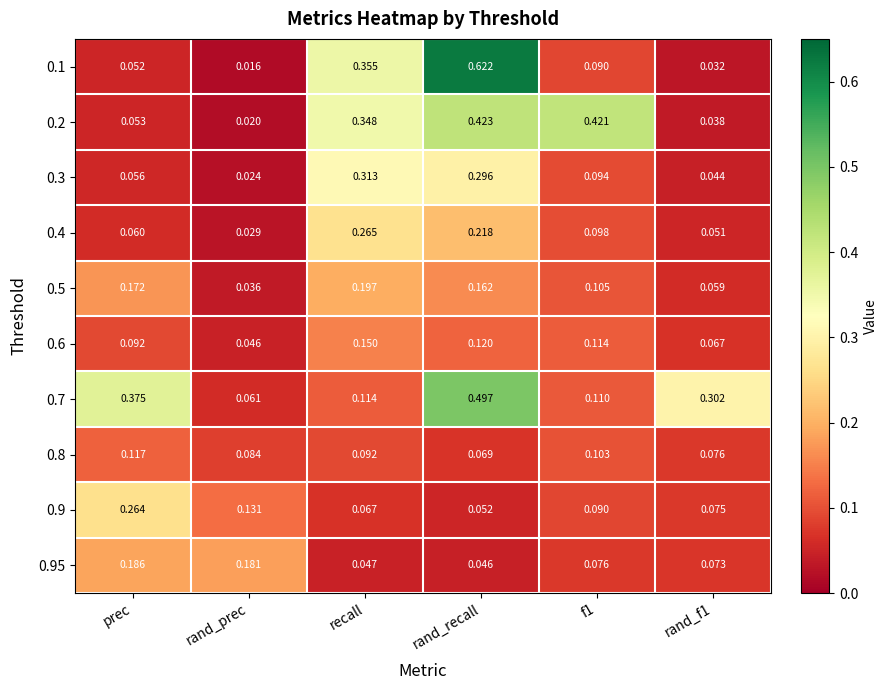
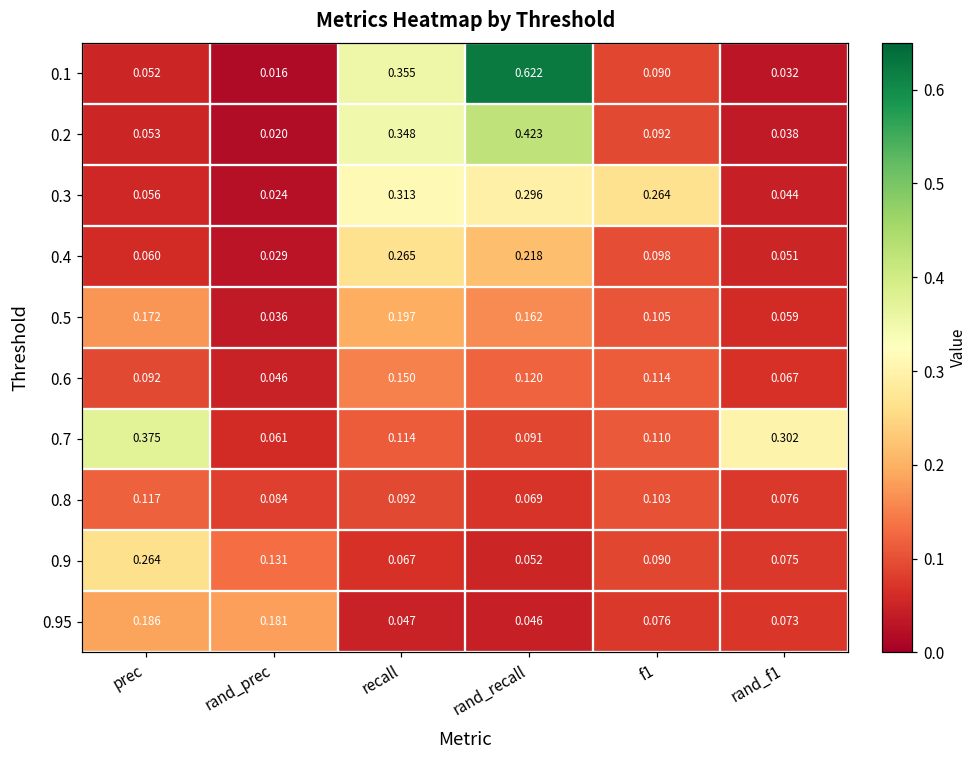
0.2, f1: 0.421 -> 0.092
0.3, f1: 0.094 -> 0.264
0.7, rand_recall: 0.497 -> 0.091
